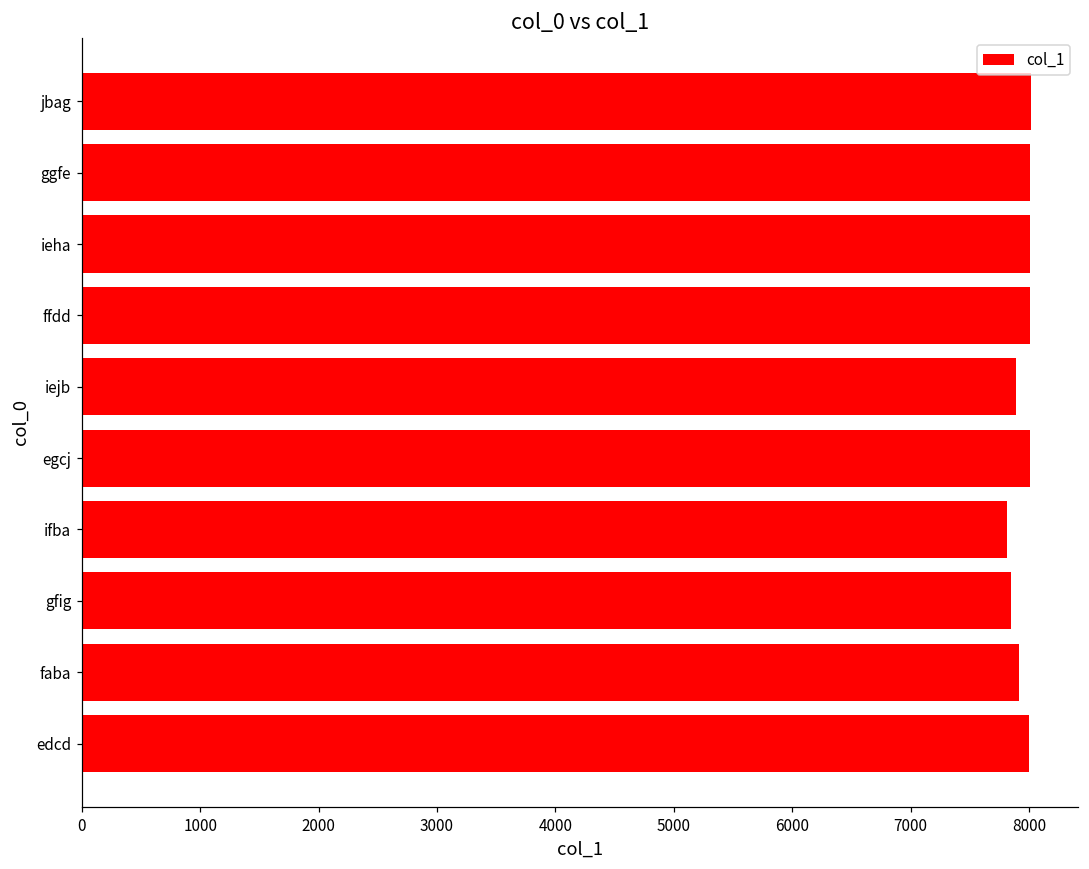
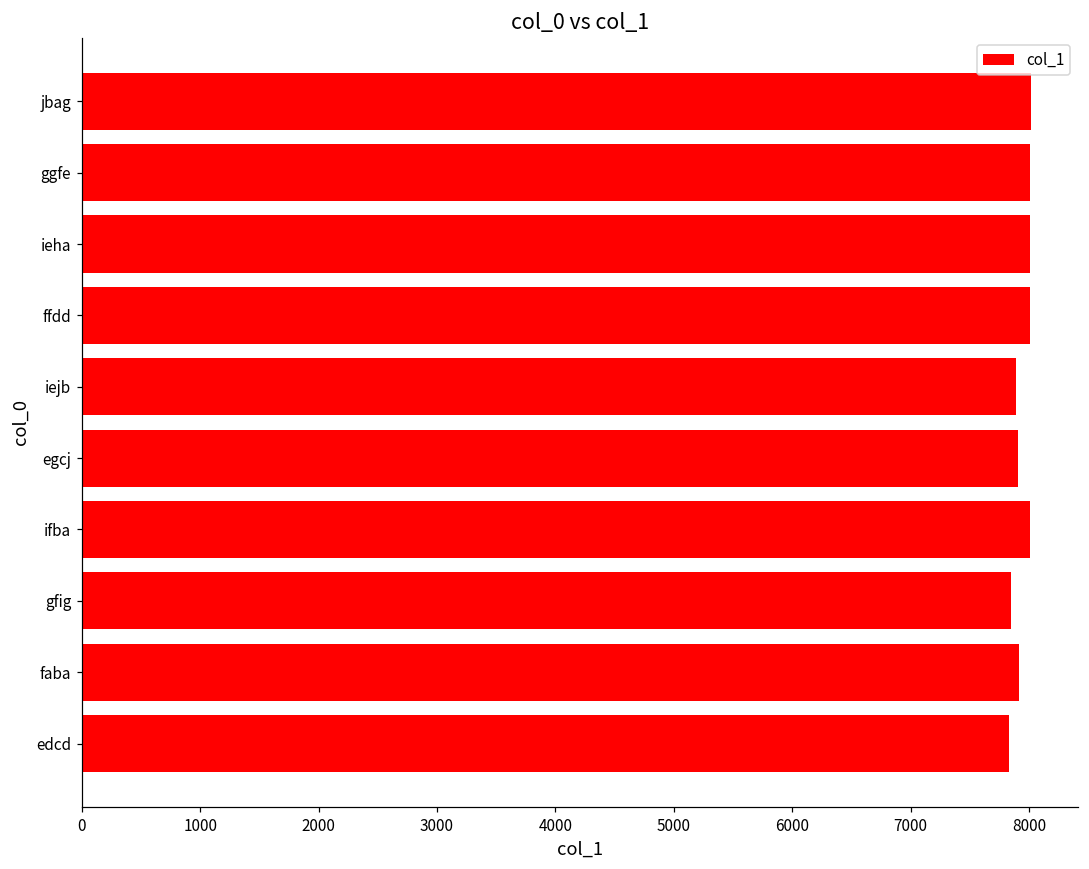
egcj: 8010 -> 7910
ifba: 7820 -> 8010
edcd: 8000 -> 7830
